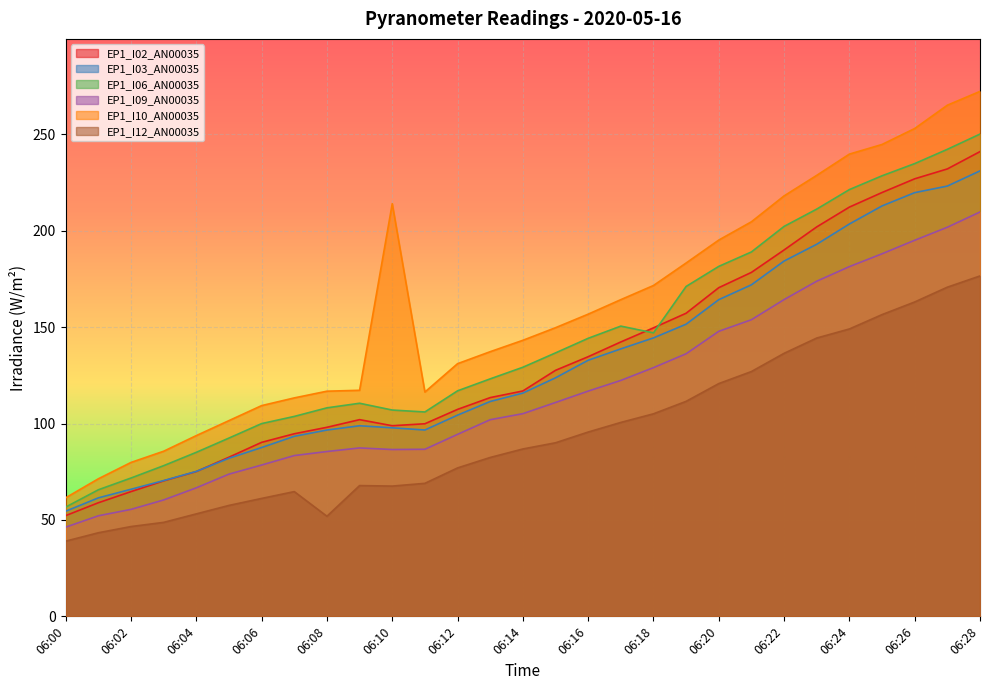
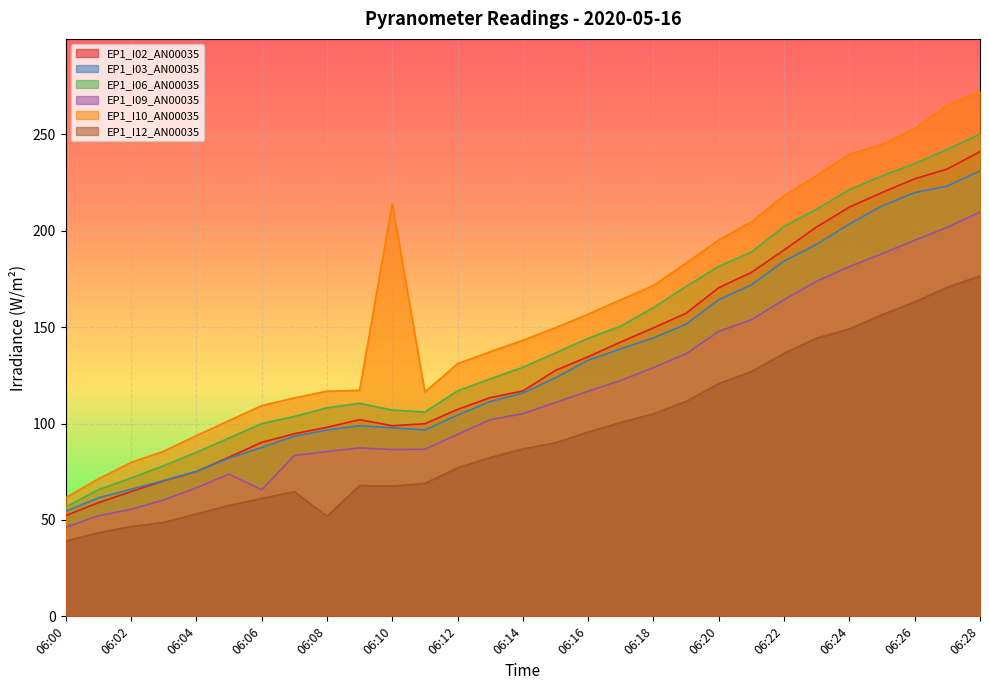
EP1_I09_AN00035, 06:06: 78 -> 66
EP1_I06_AN00035, 06:18: 147 -> 160
